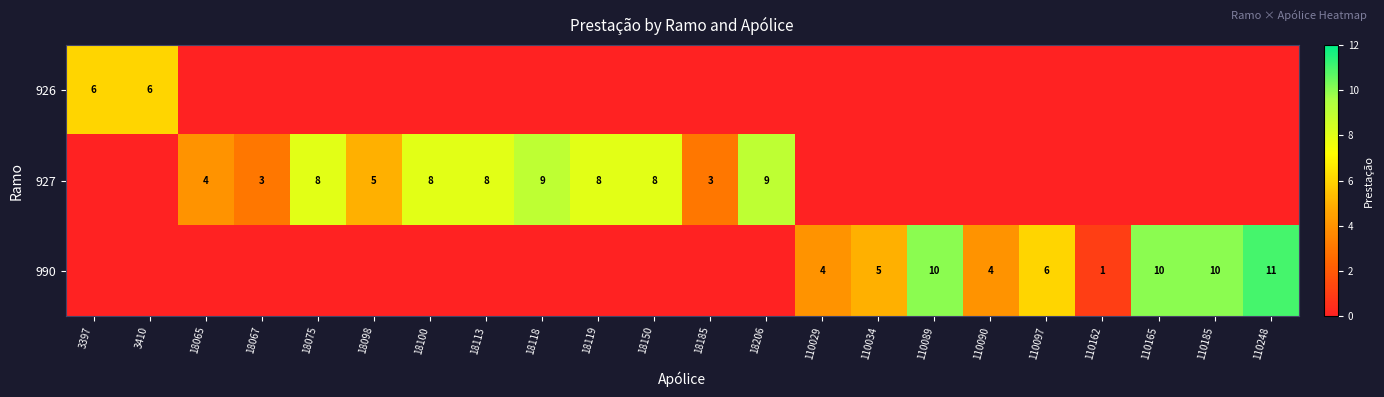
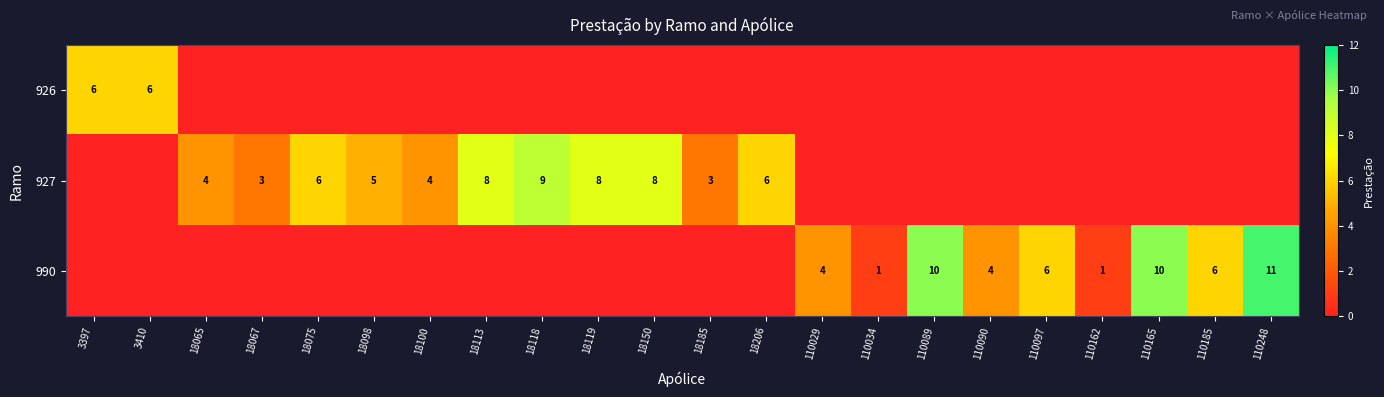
927, 18075: 8 -> 6
927, 18100: 8 -> 4
927, 18206: 9 -> 6
990, 110034: 5 -> 1
990, 110185: 10 -> 6
